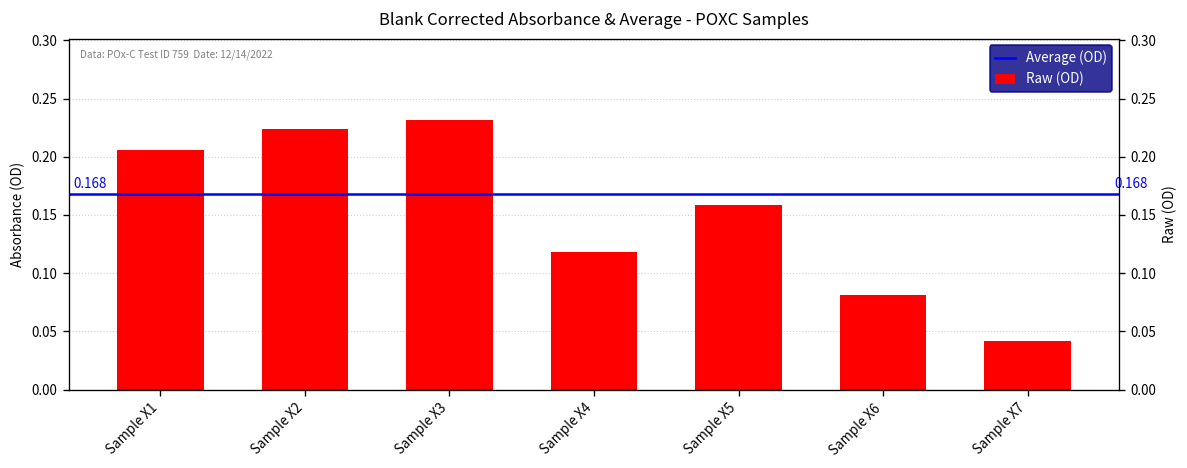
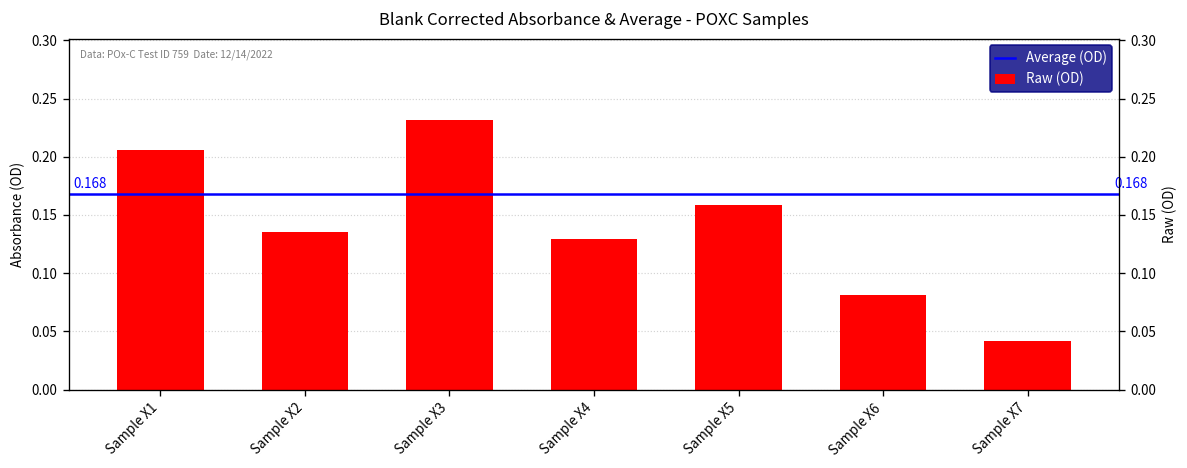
Sample X2: 0.22 -> 0.14
Sample X4: 0.12 -> 0.13
